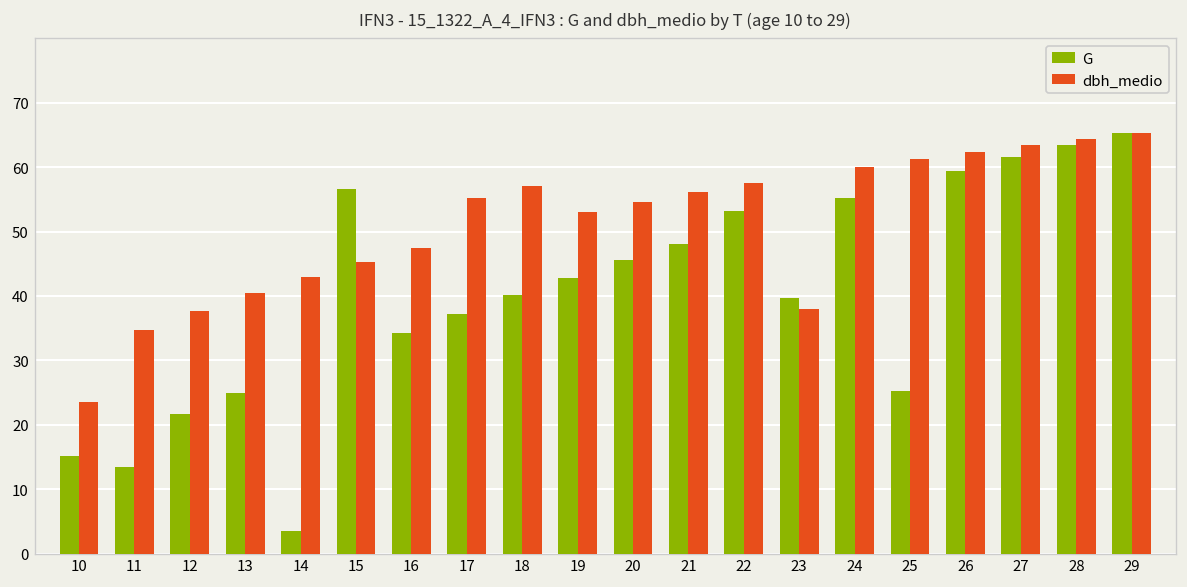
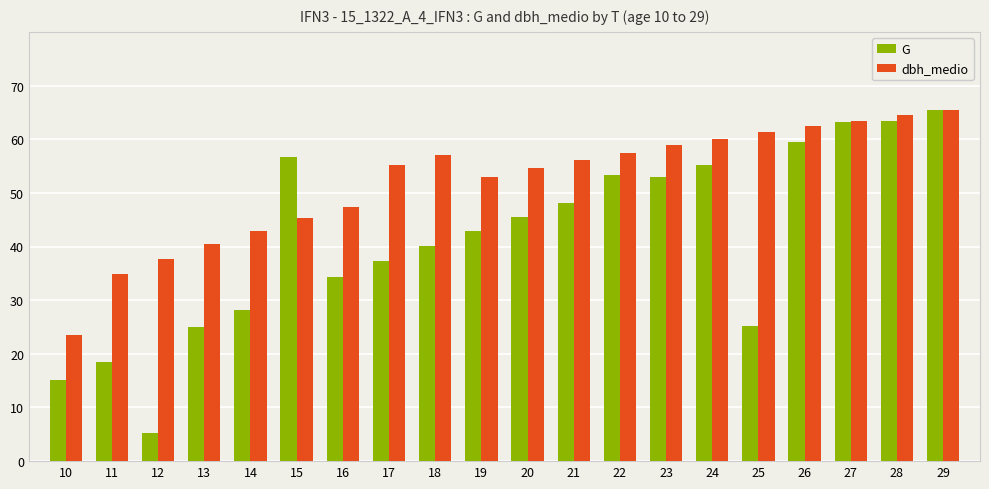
G, 11: 13 -> 18
G, 12: 22 -> 5
G, 14: 4 -> 28
G, 23: 40 -> 53
dbh_medio, 23: 38 -> 59
G, 27: 62 -> 63
